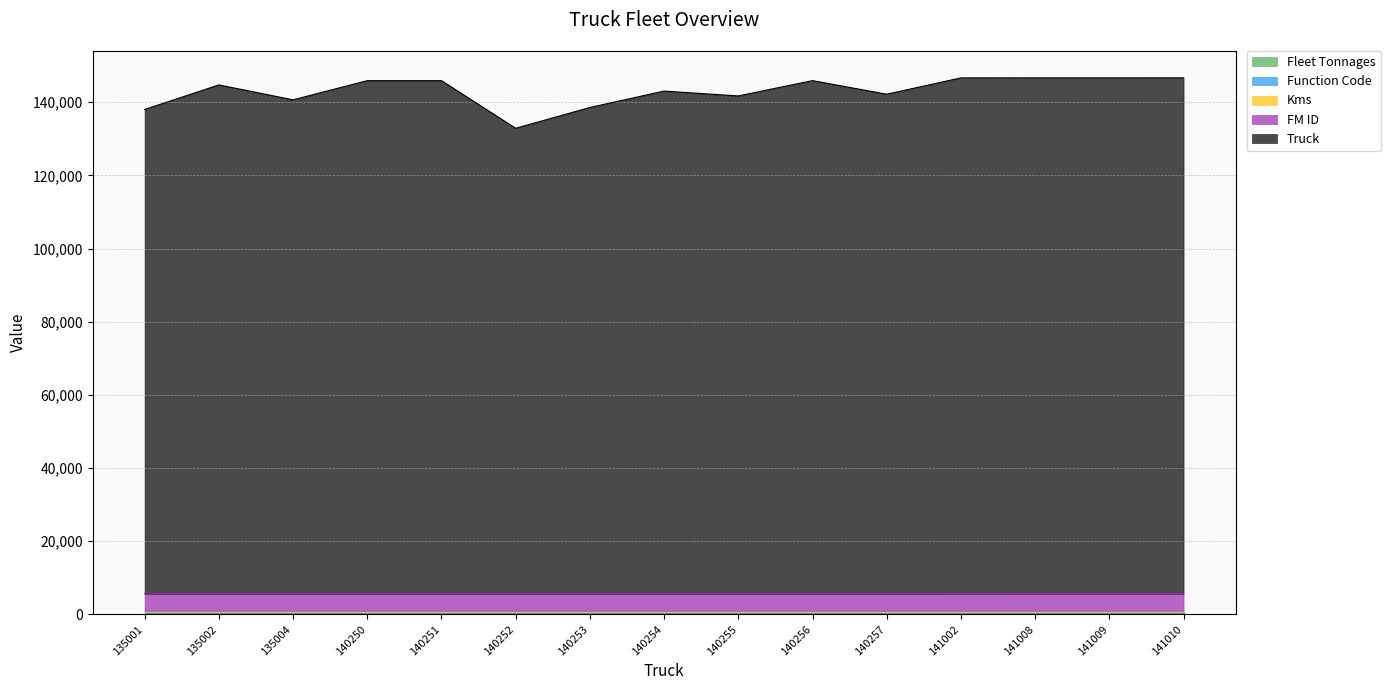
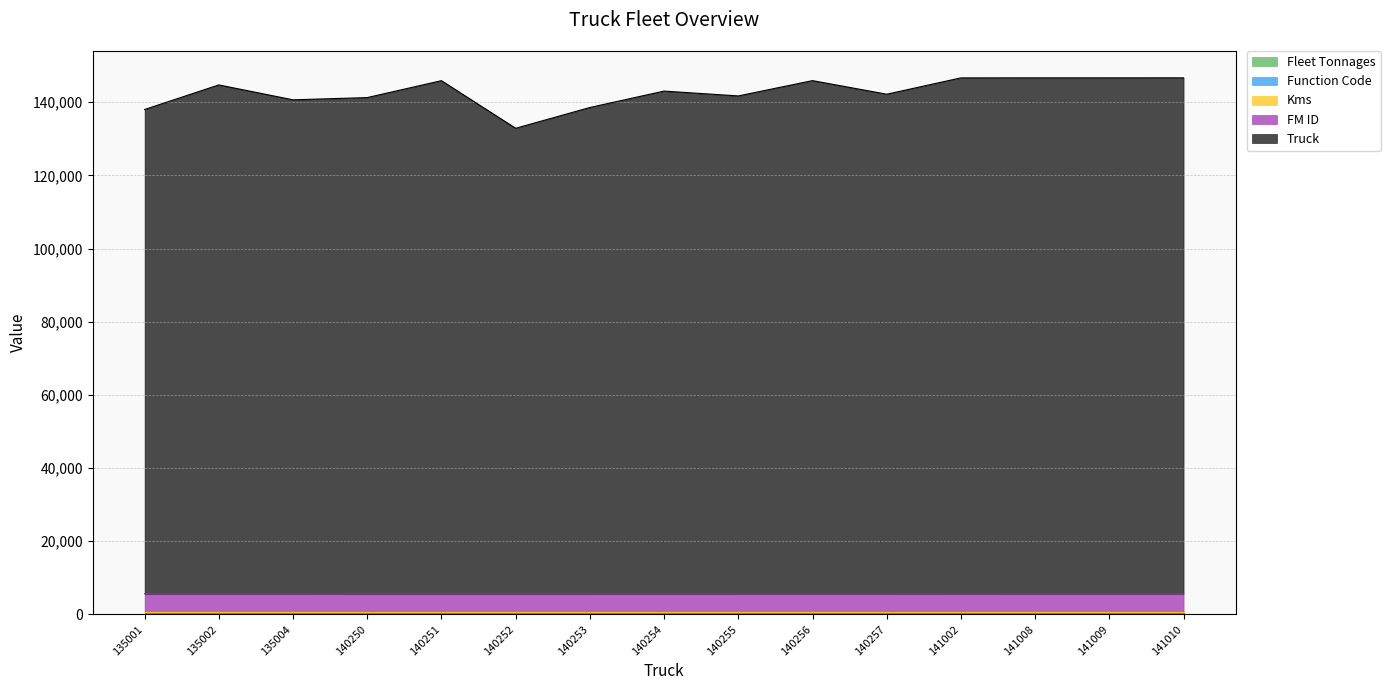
Truck, 140250: 140,000 -> 136,000
